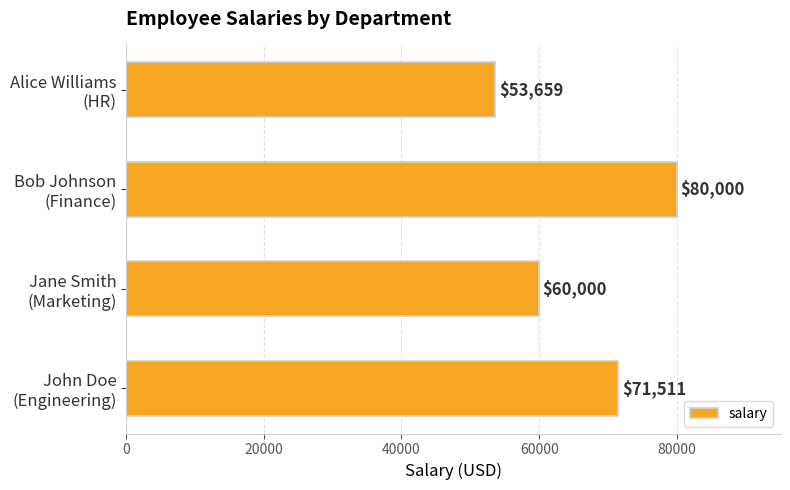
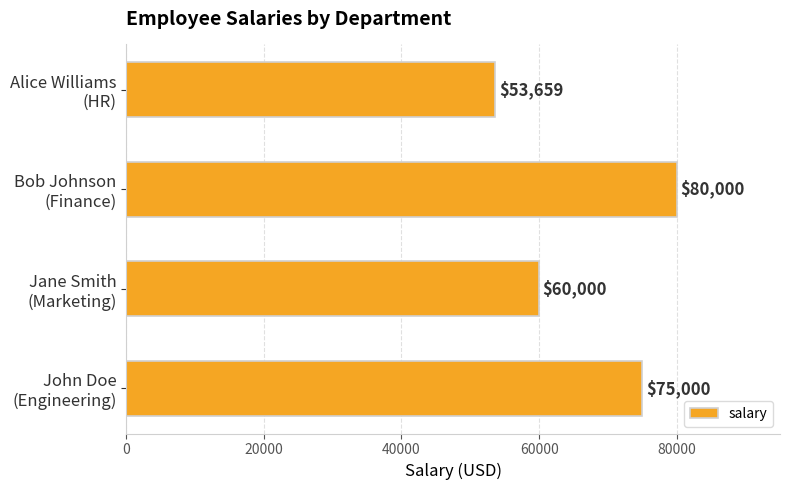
John Doe (Engineering): $71,511 -> $75,000
